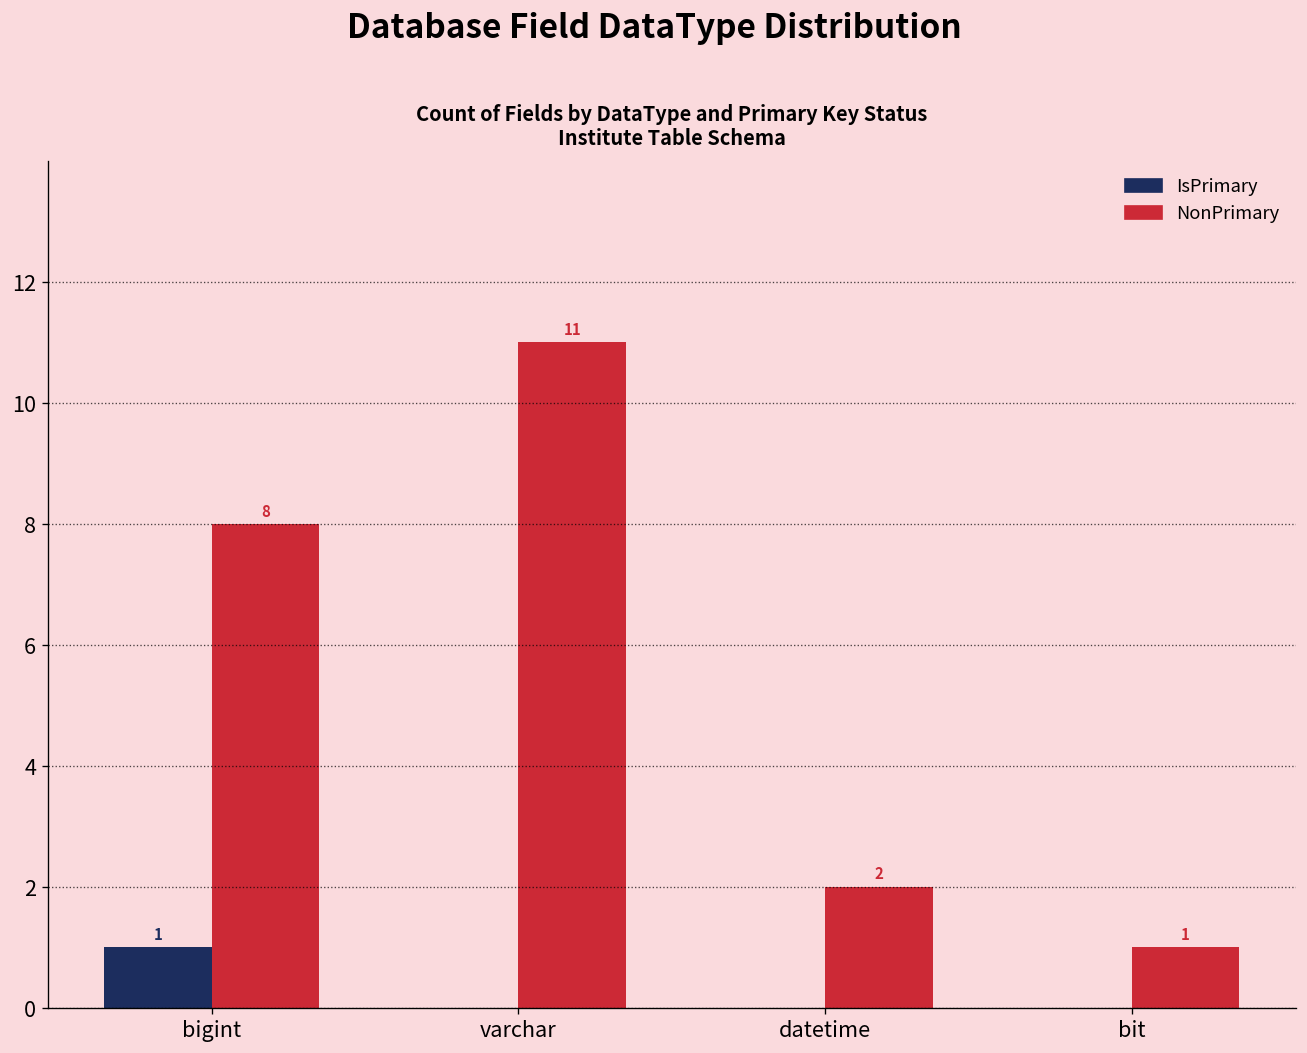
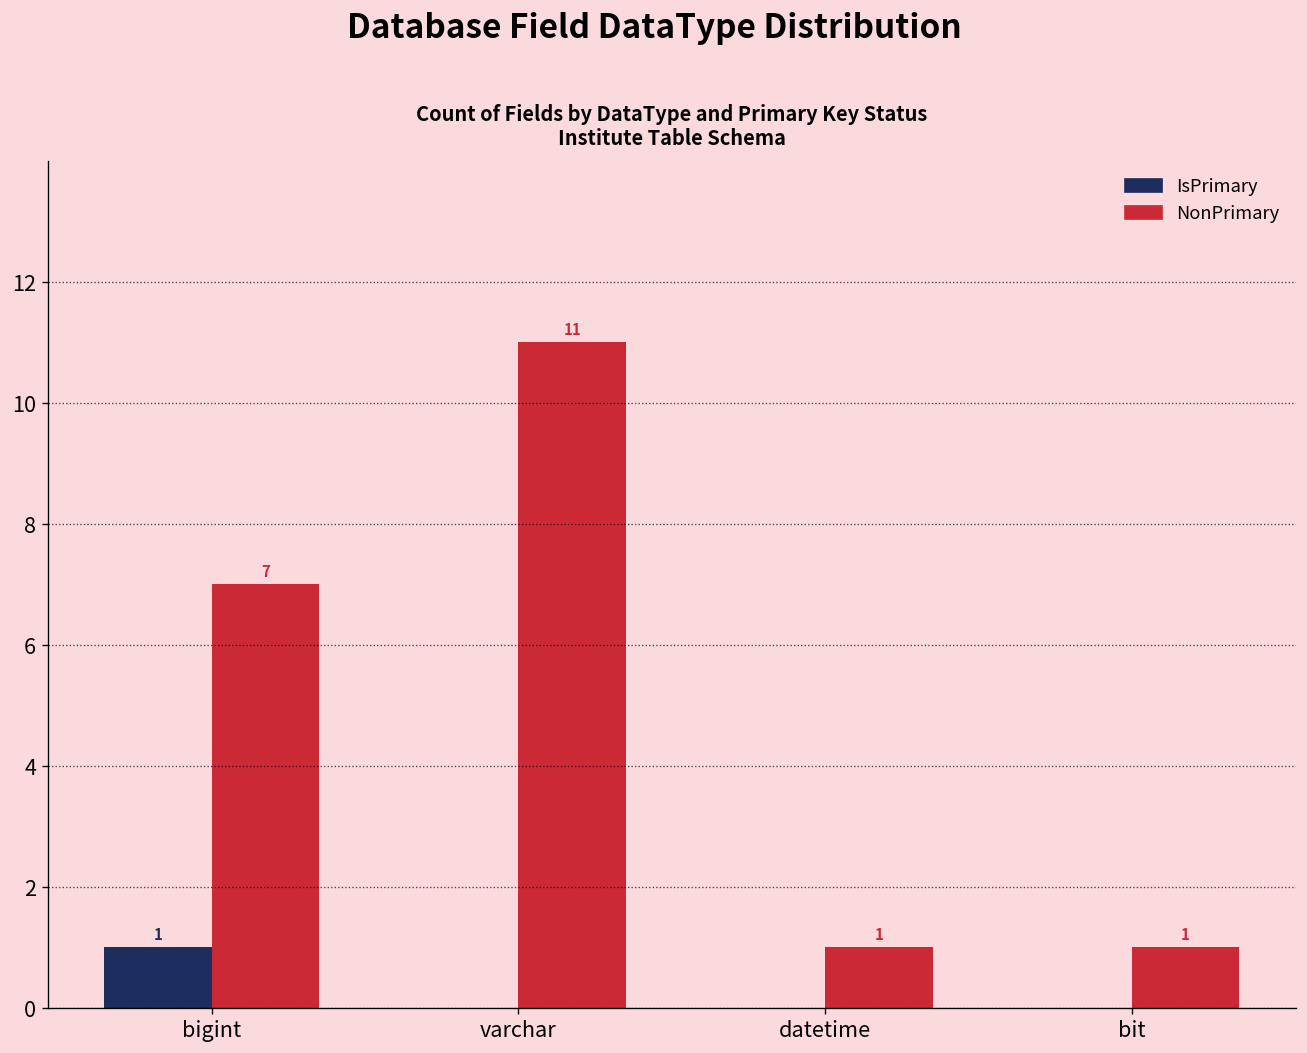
NonPrimary, bigint: 8 -> 7
NonPrimary, datetime: 2 -> 1
